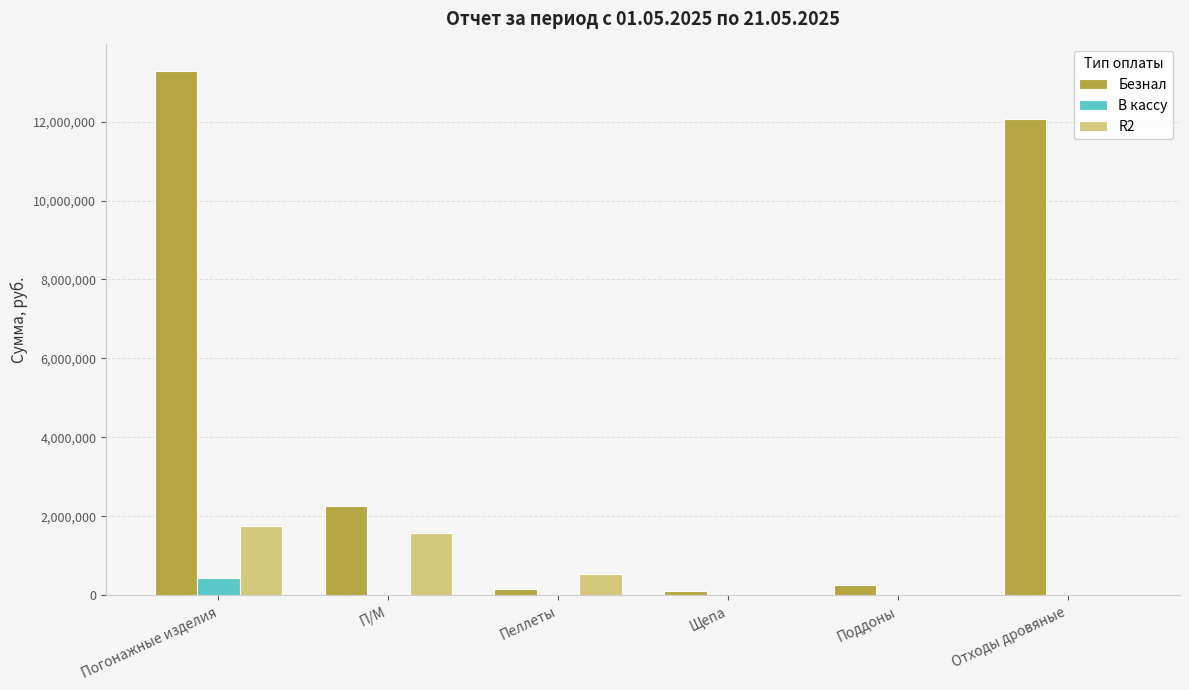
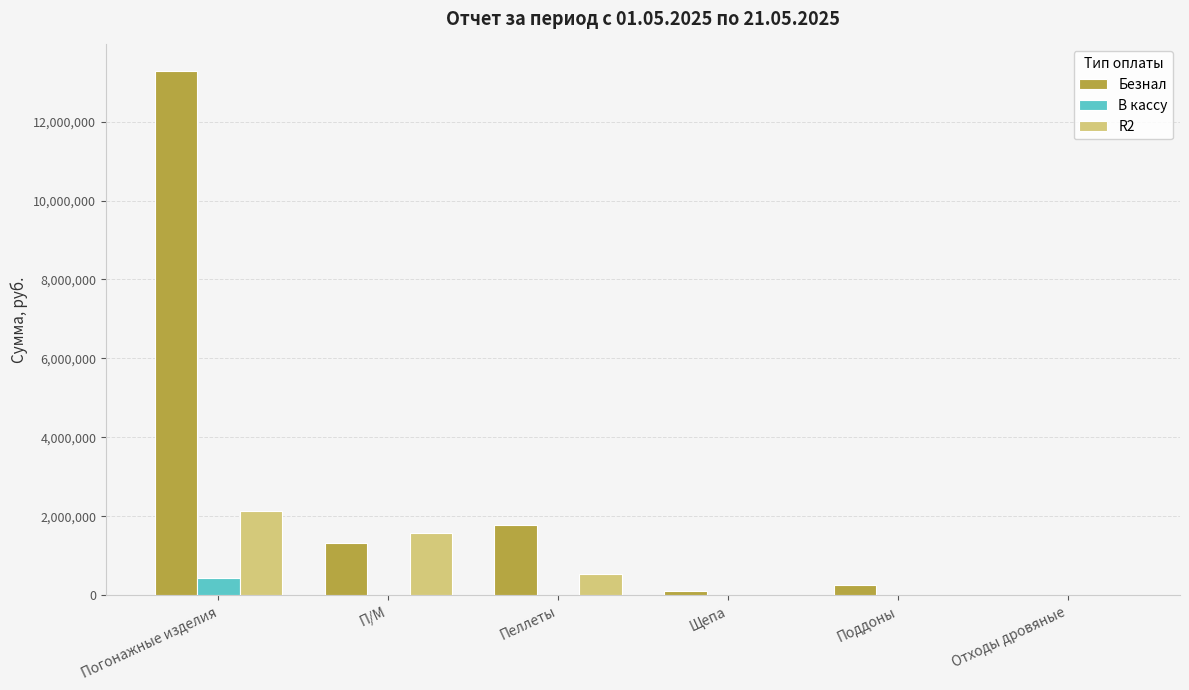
R2, Погонажные изделия: 1,700,000 -> 2,100,000
Безнал, П/М: 2,300,000 -> 1,300,000
Безнал, Пеллеты: 200,000 -> 1,800,000
Безнал, Отходы дровяные: 12,100,000 -> 0
